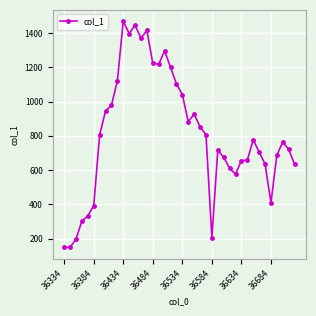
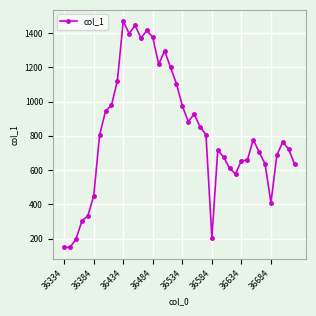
36384: 390 -> 450
36484: 1220 -> 1370
36534: 1040 -> 980
